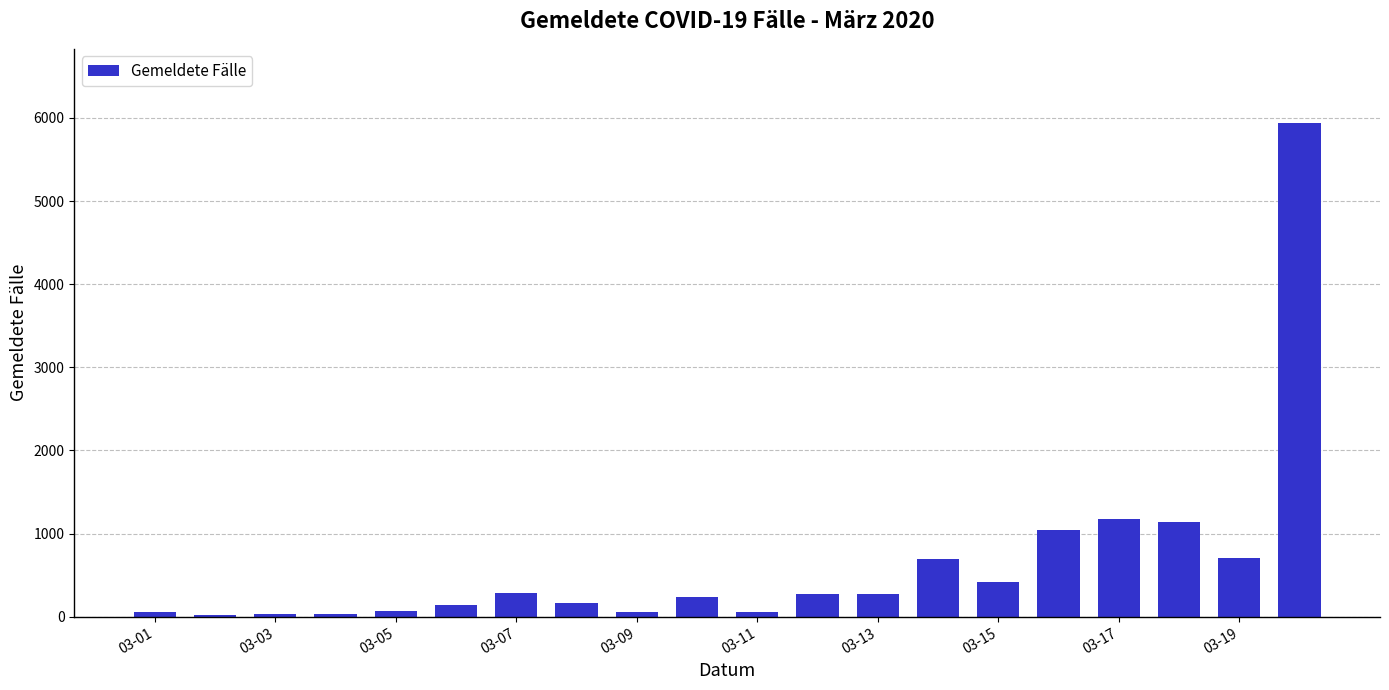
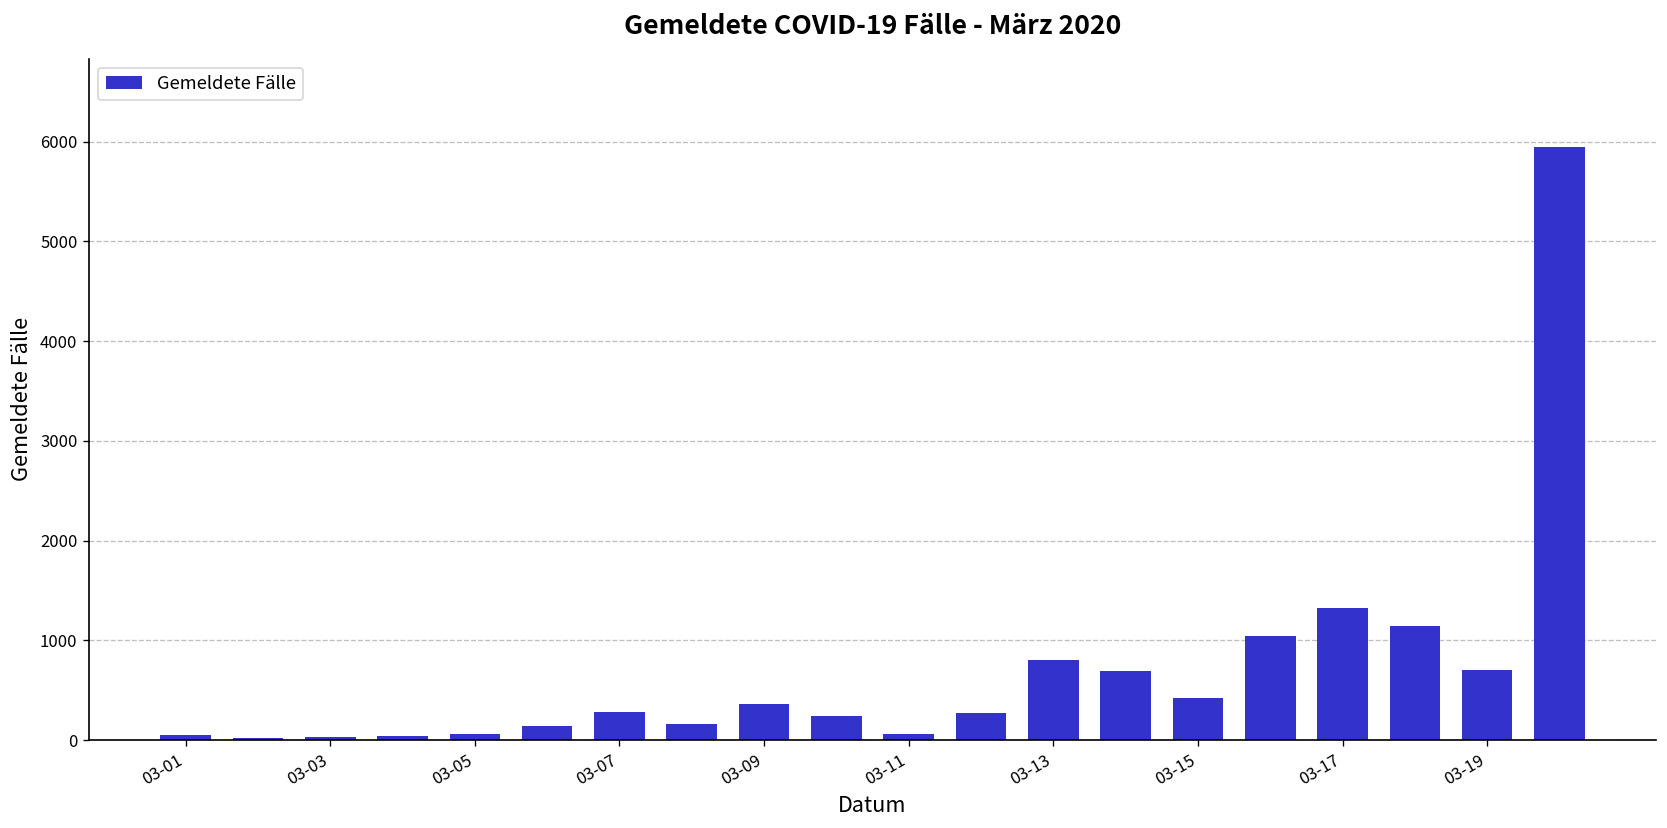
03-09: 100 -> 400
03-13: 300 -> 800
03-17: 1200 -> 1300
